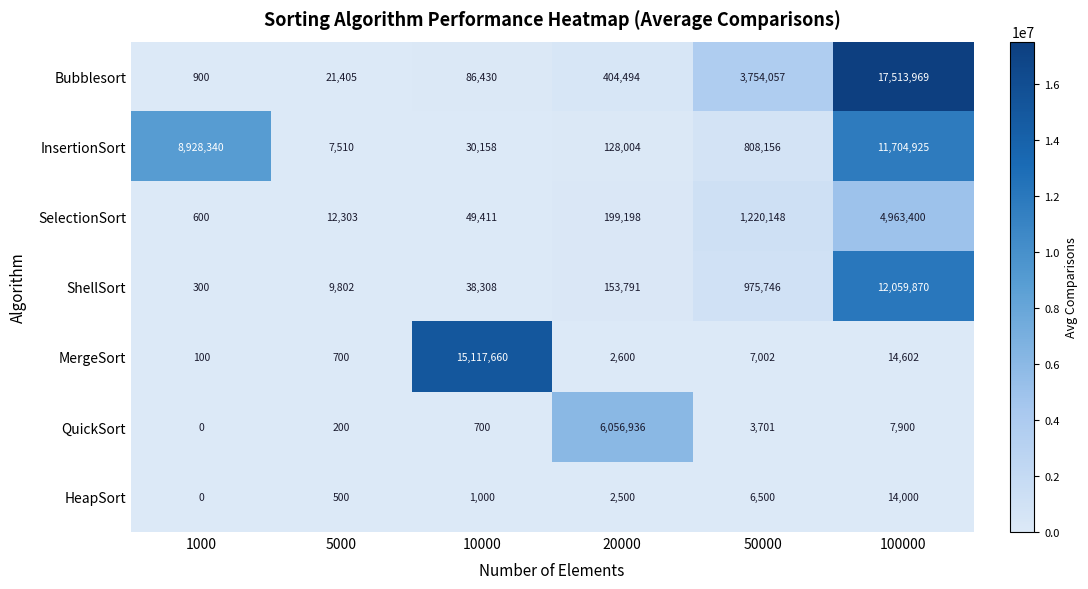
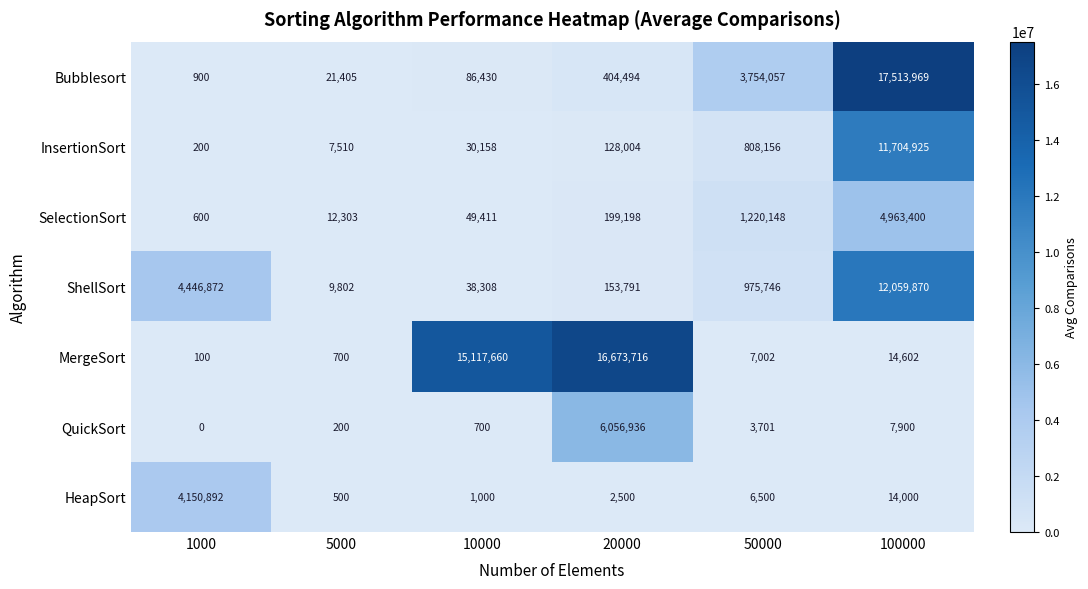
InsertionSort, 1000: 8,928,340 -> 200
ShellSort, 1000: 300 -> 4,446,872
MergeSort, 20000: 2,600 -> 16,673,716
HeapSort, 1000: 0 -> 4,150,892
